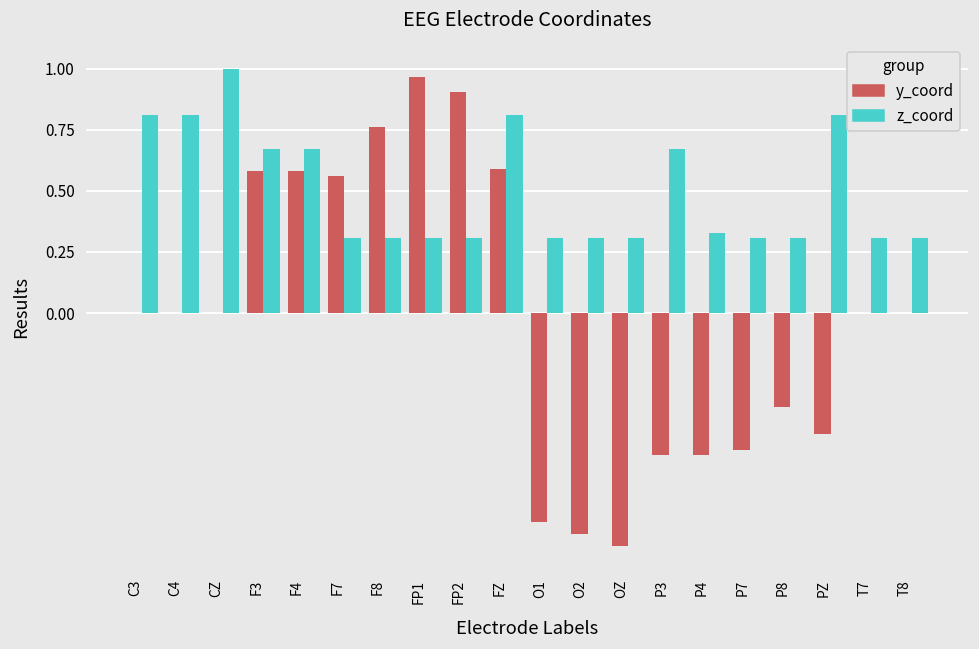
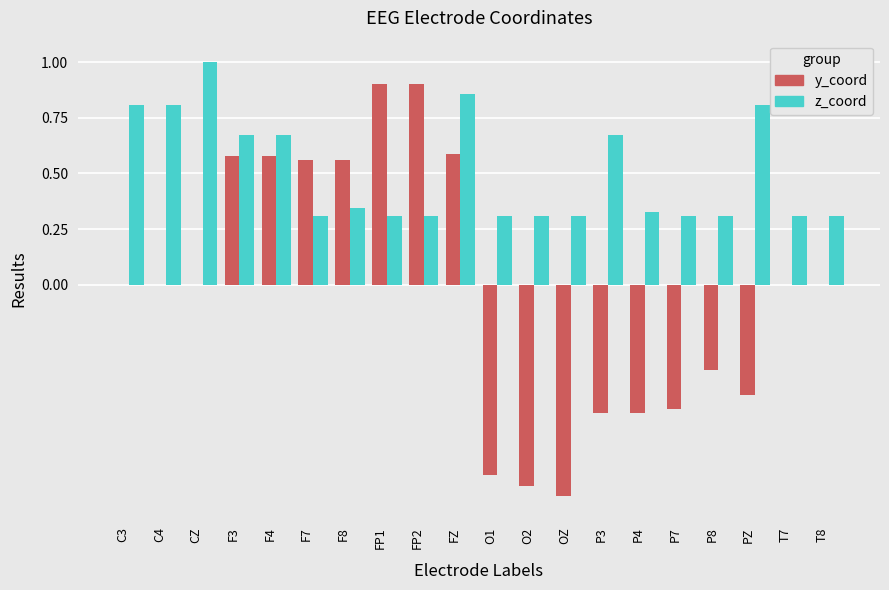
y_coord, F8: 0.76 -> 0.56
z_coord, F8: 0.31 -> 0.35
y_coord, FP1: 0.97 -> 0.90
z_coord, FZ: 0.81 -> 0.86
